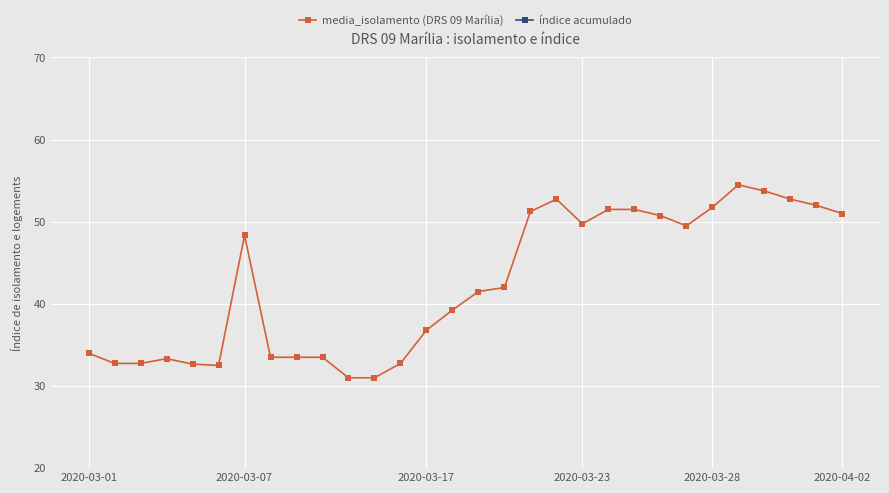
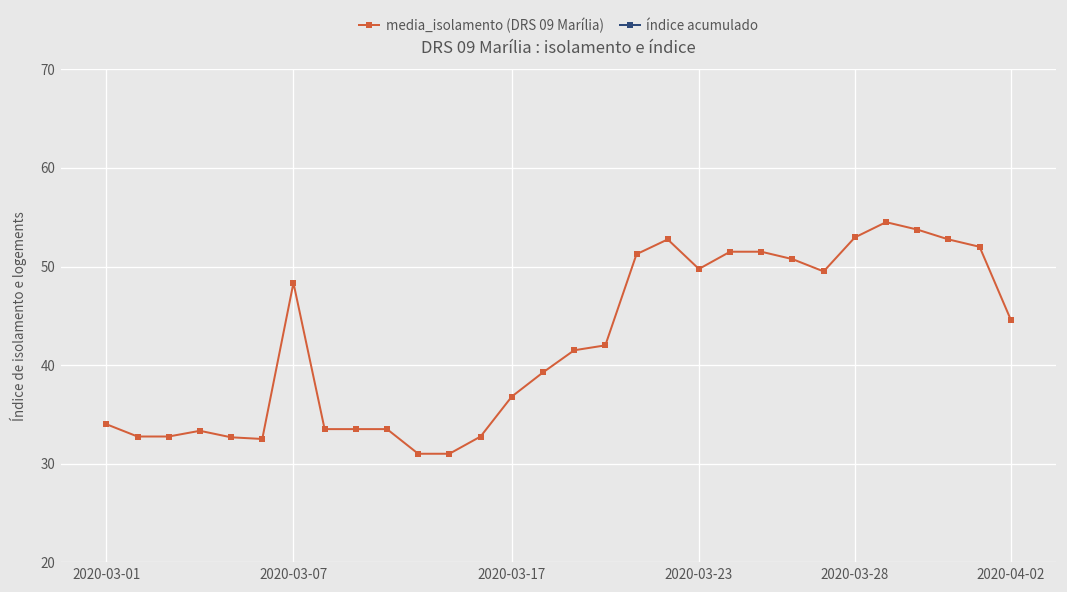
media_isolamento (DRS 09 Marília), 2020-03-28: 52 -> 53
media_isolamento (DRS 09 Marília), 2020-04-02: 51 -> 45
